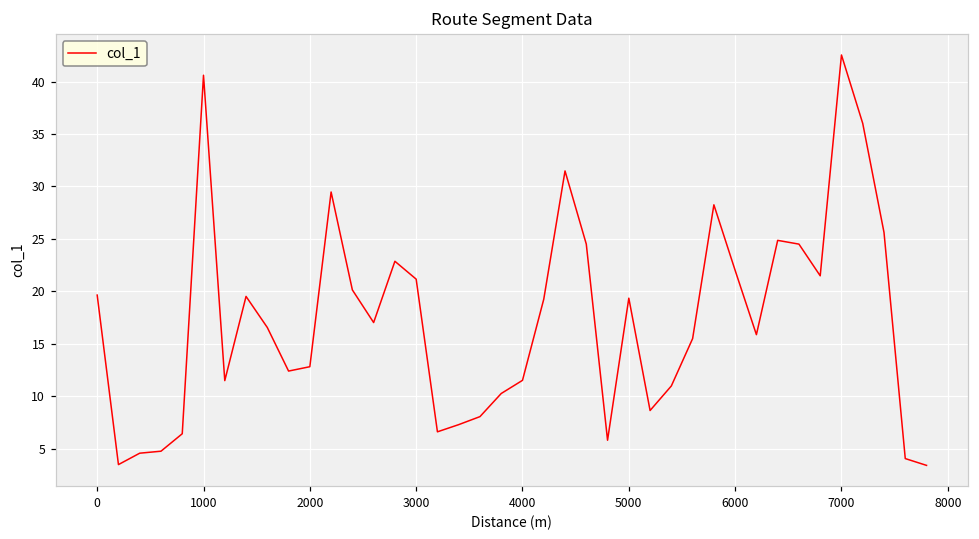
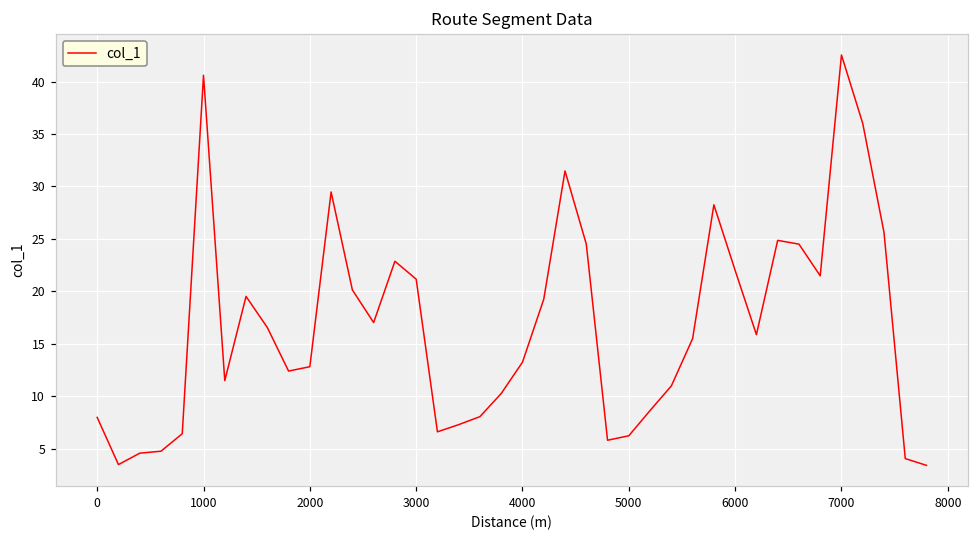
0: 20 -> 8
4000: 12 -> 13
5000: 19 -> 6
